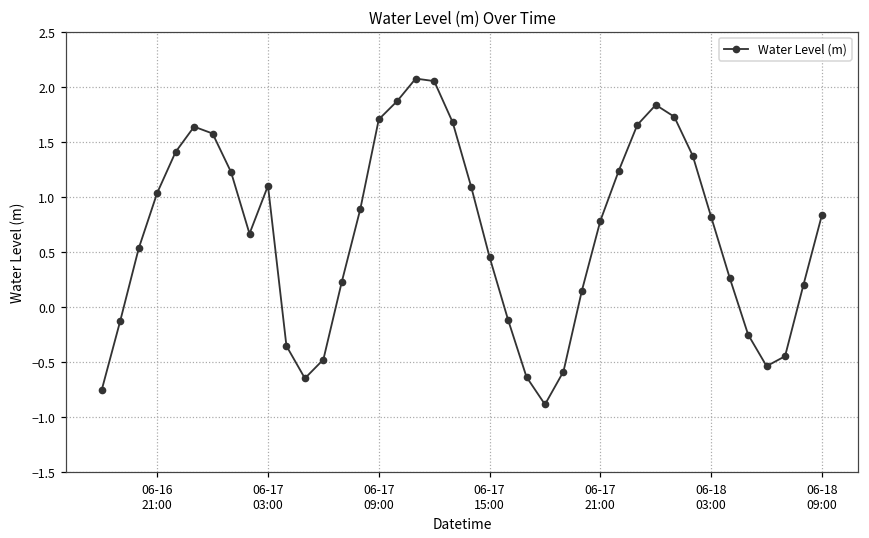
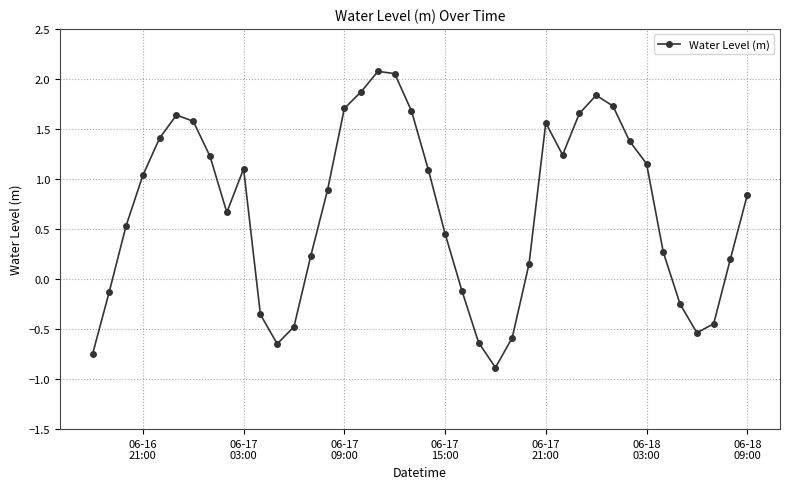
06-17 21:00: 0.78 -> 1.56
06-18 03:00: 0.82 -> 1.15
